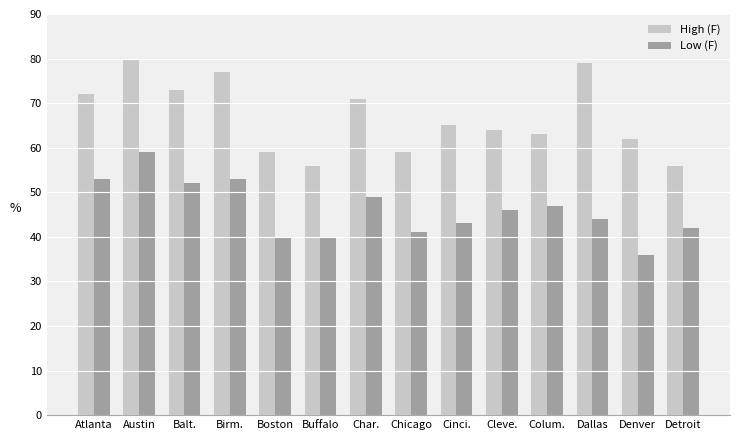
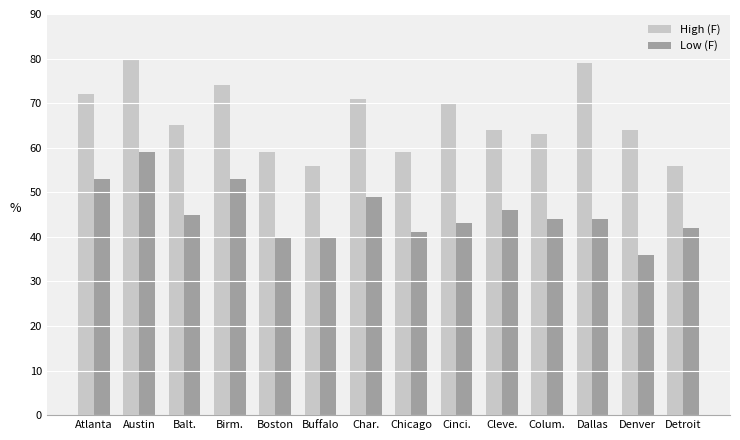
High (F), Balt.: 73 -> 65
Low (F), Balt.: 52 -> 45
High (F), Birm.: 77 -> 74
High (F), Cinci.: 65 -> 70
Low (F), Colum.: 47 -> 44
High (F), Denver: 62 -> 64
